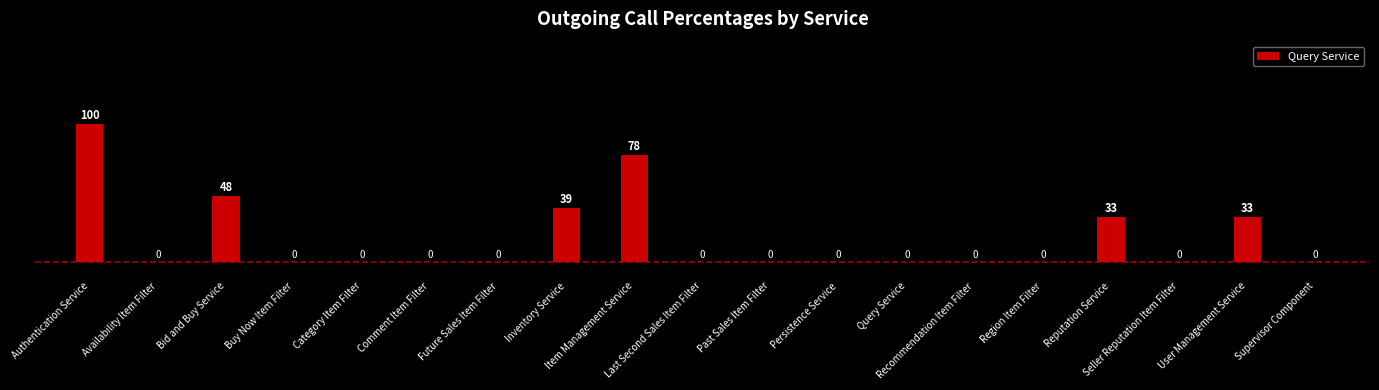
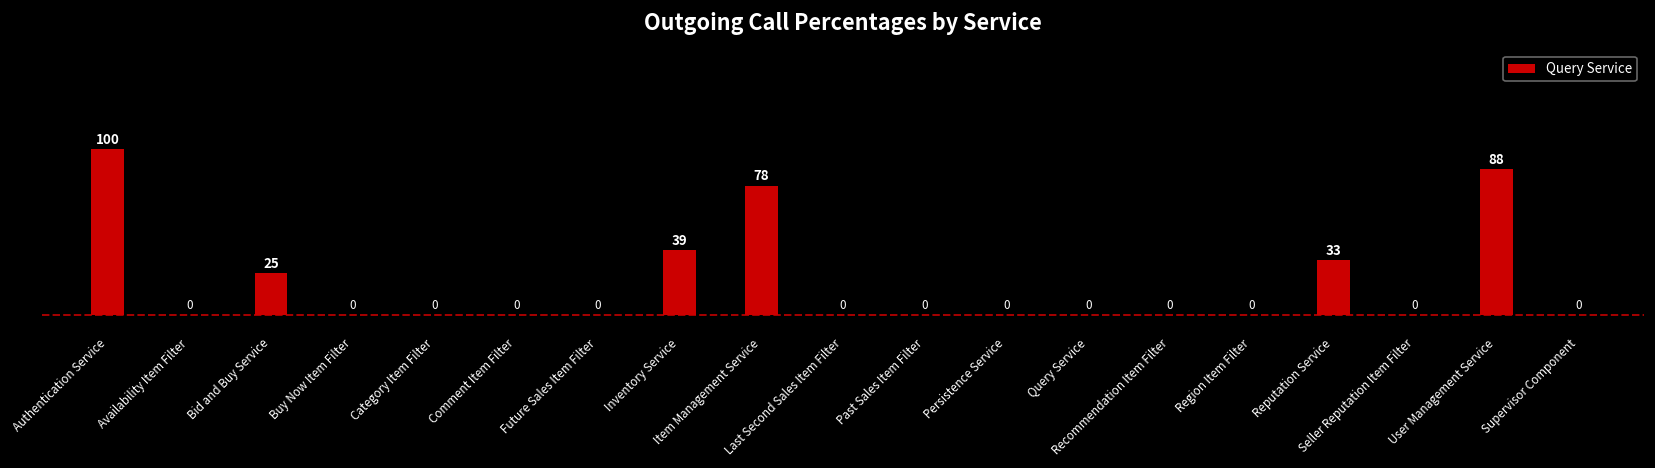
Bid and Buy Service: 48 -> 25
User Management Service: 33 -> 88
